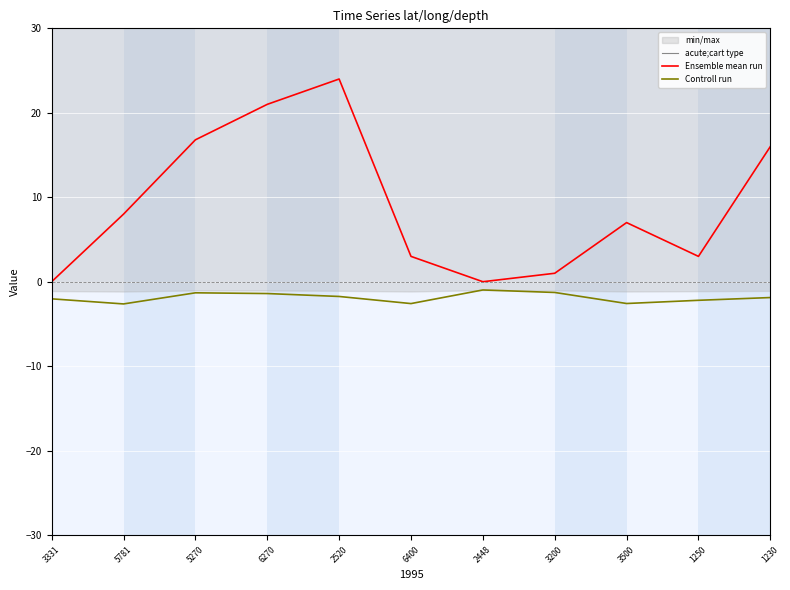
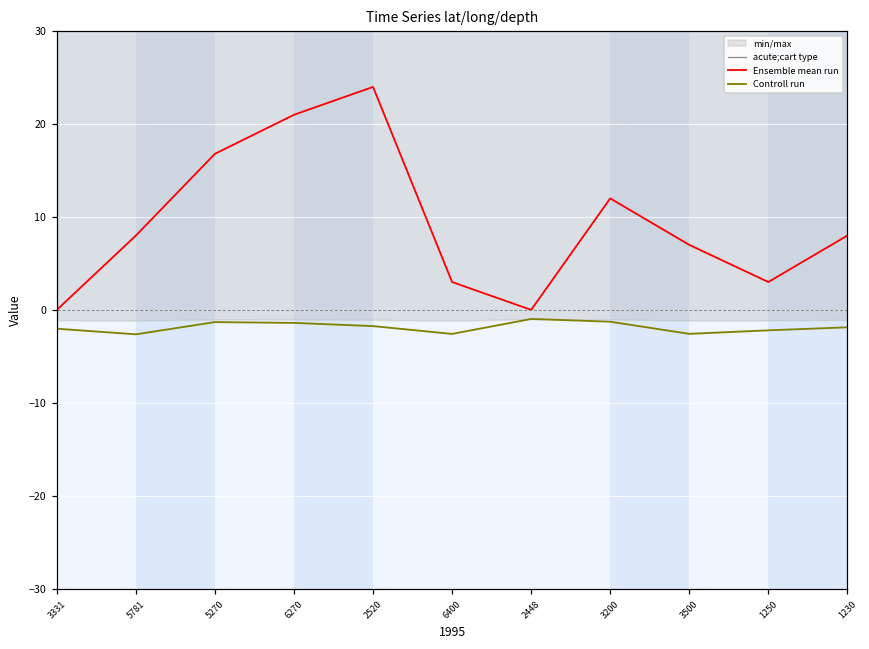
Ensemble mean run, 3200: 1 -> 12
Ensemble mean run, 1230: 16 -> 8
